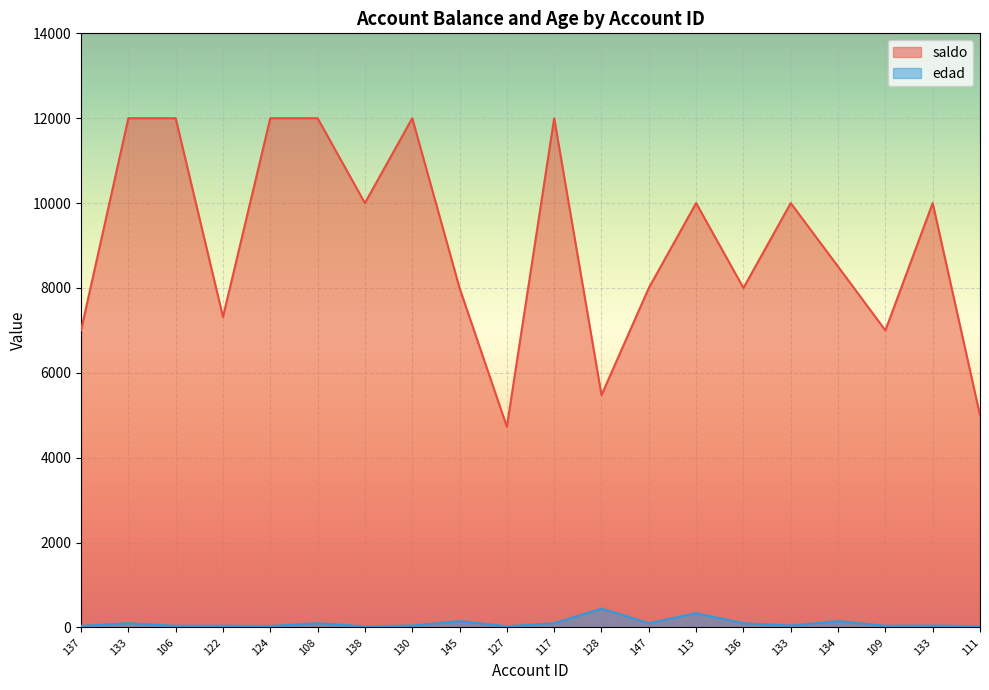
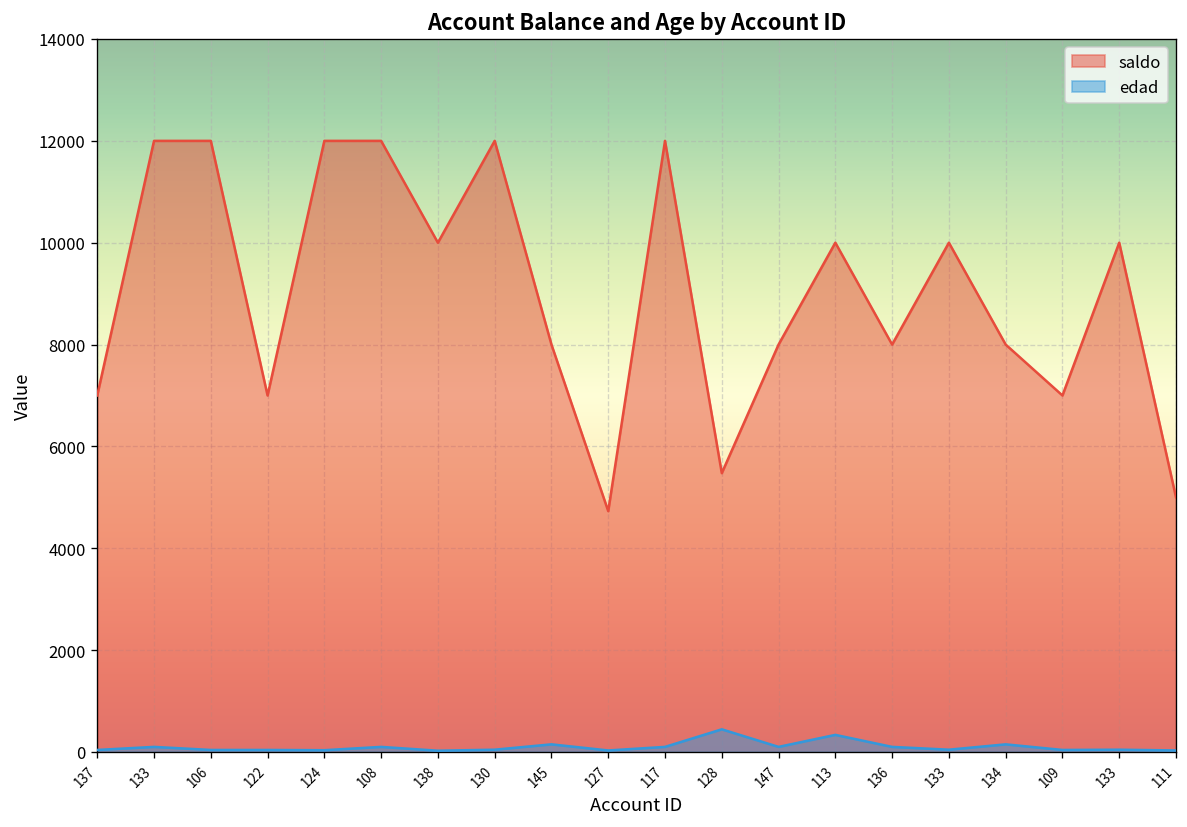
saldo, 122: 7300 -> 7000
saldo, 134: 8500 -> 8000
